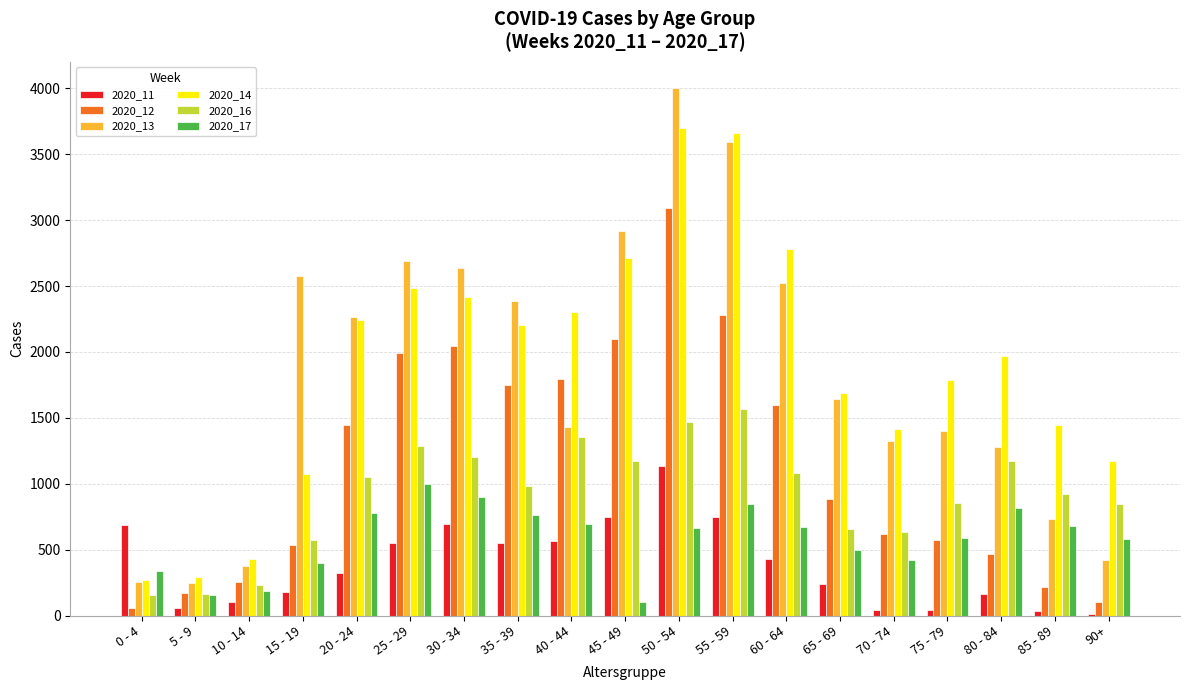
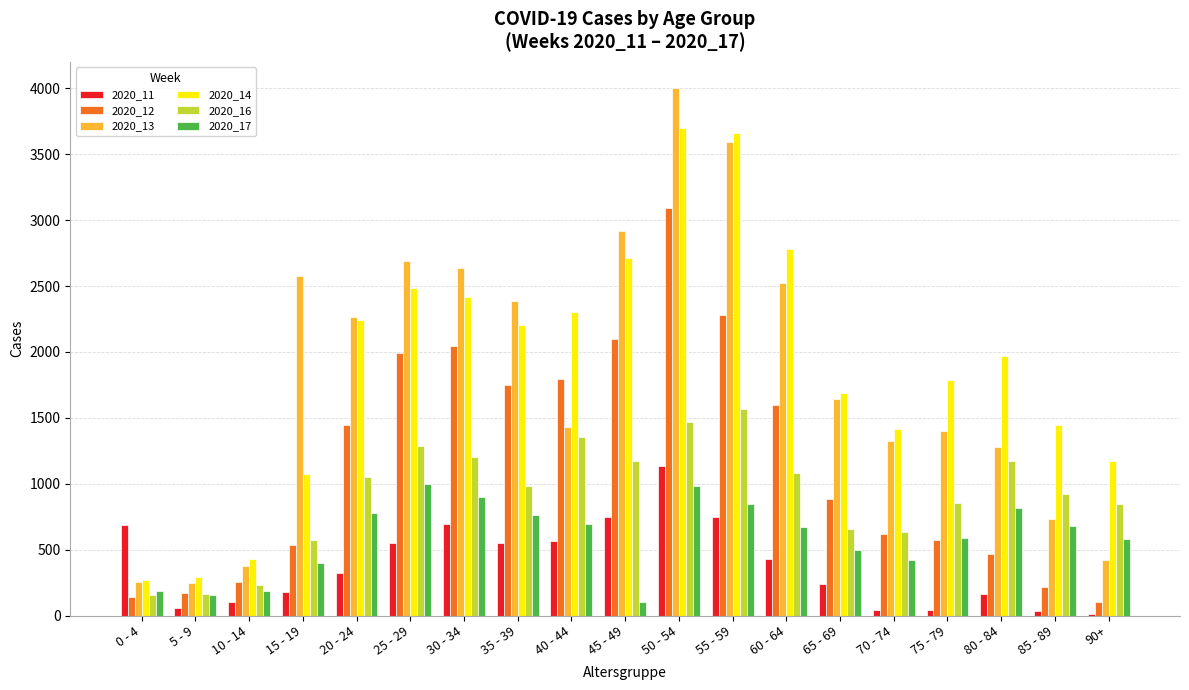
2020_12, 0 - 4: 60 -> 140
2020_17, 0 - 4: 340 -> 190
2020_17, 50 - 54: 660 -> 990
